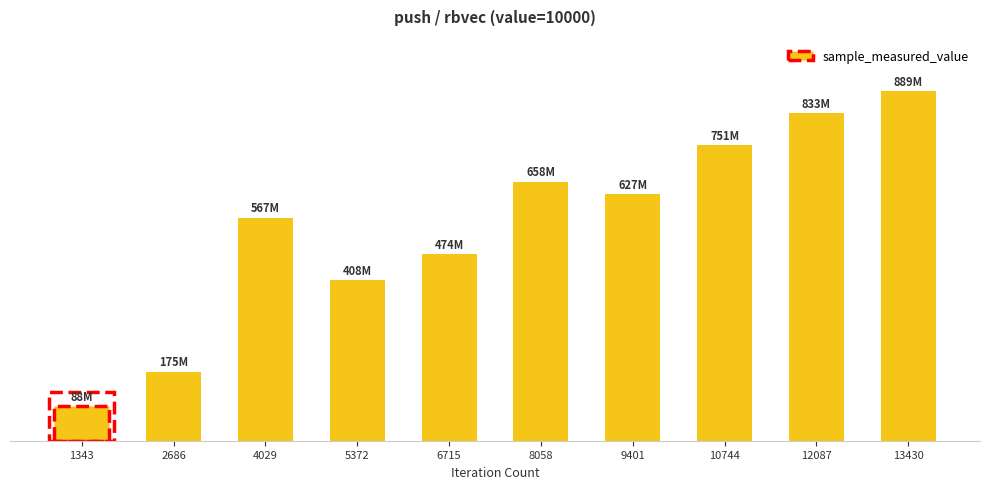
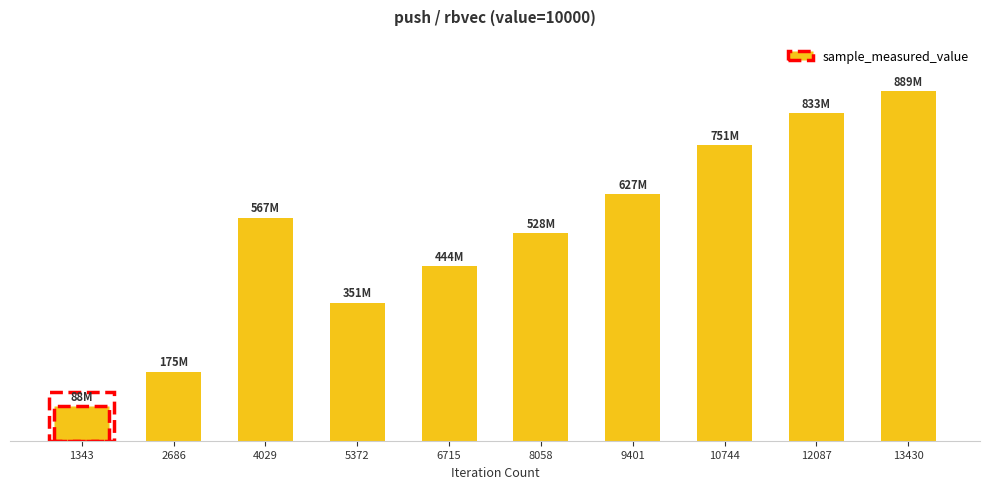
5372: 408M -> 351M
6715: 474M -> 444M
8058: 658M -> 528M
